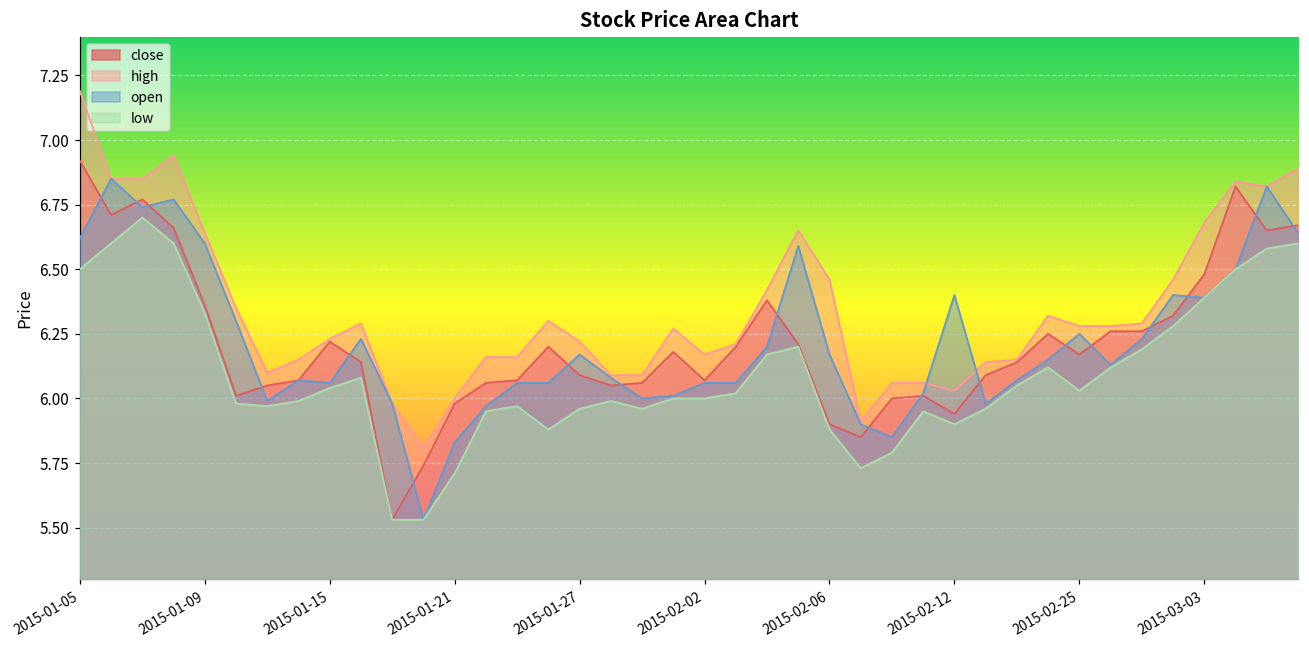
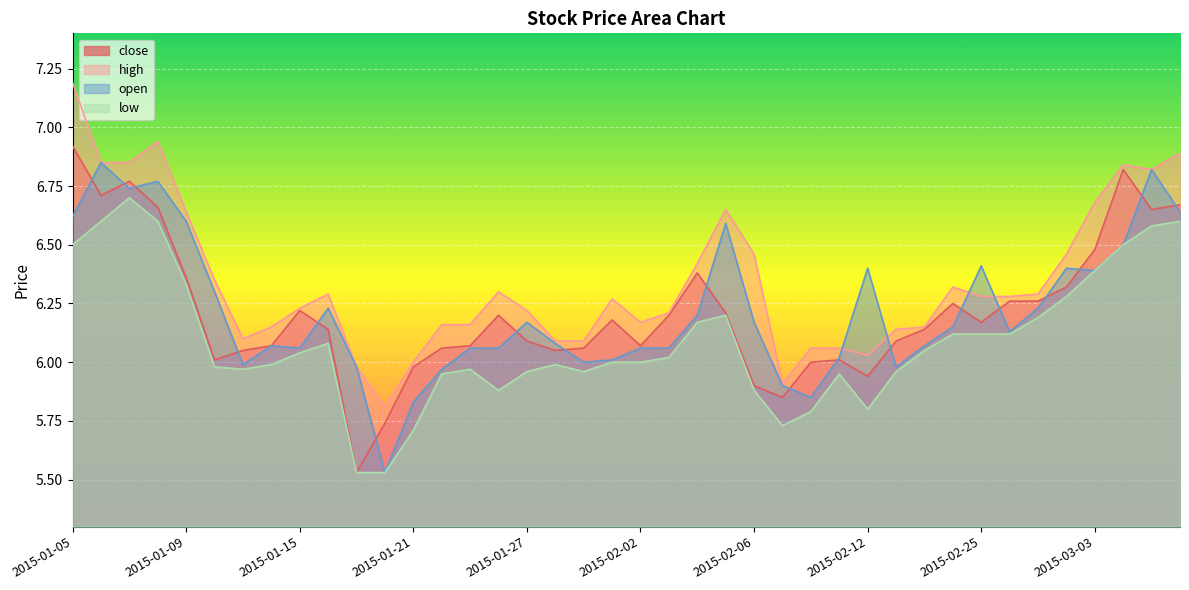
low, 2015-02-12: 5.9 -> 5.8
open, 2015-02-25: 6.25 -> 6.41
low, 2015-02-25: 6.03 -> 6.12
